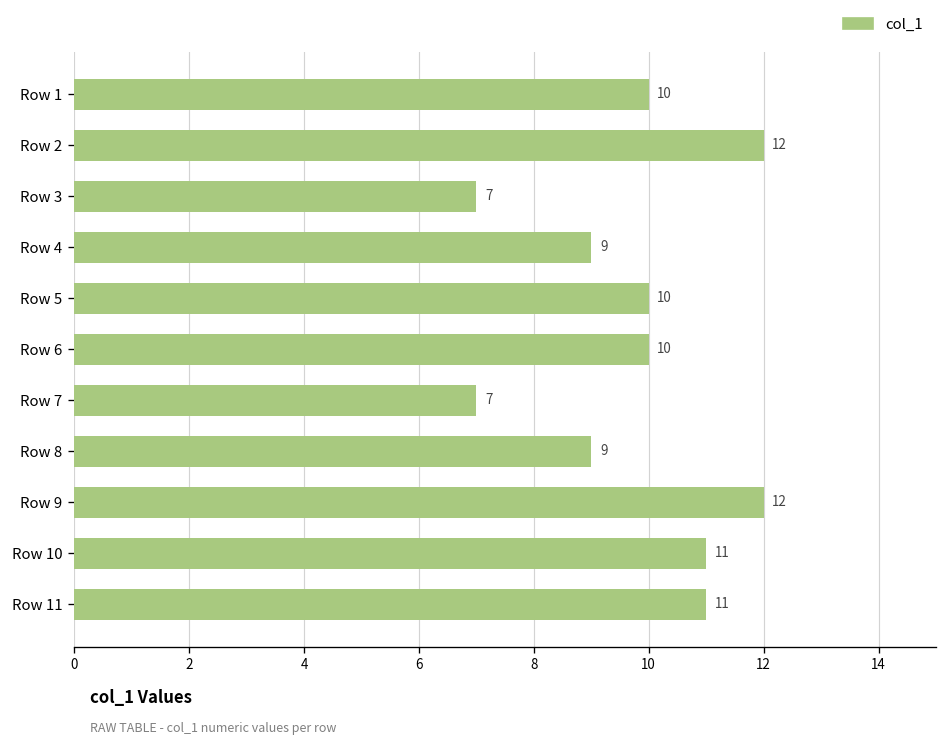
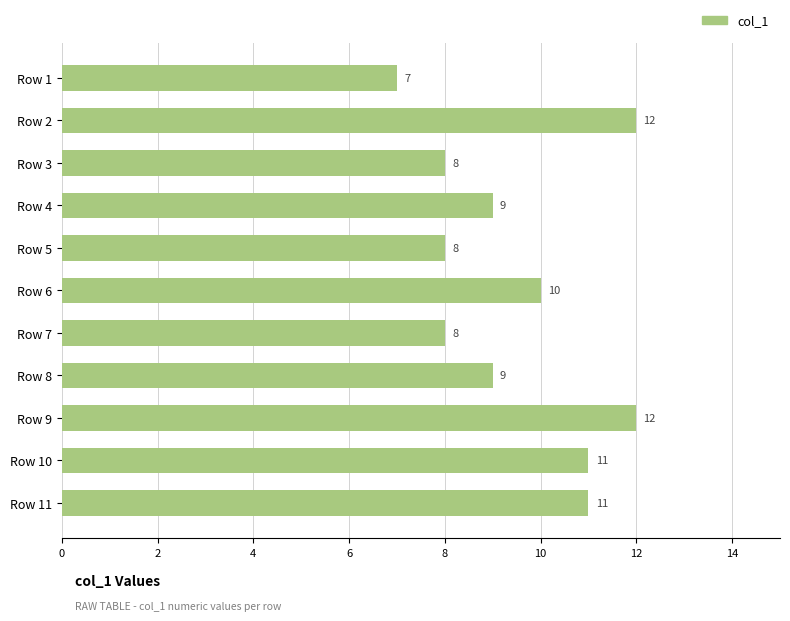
Row 1: 10 -> 7
Row 3: 7 -> 8
Row 5: 10 -> 8
Row 7: 7 -> 8
